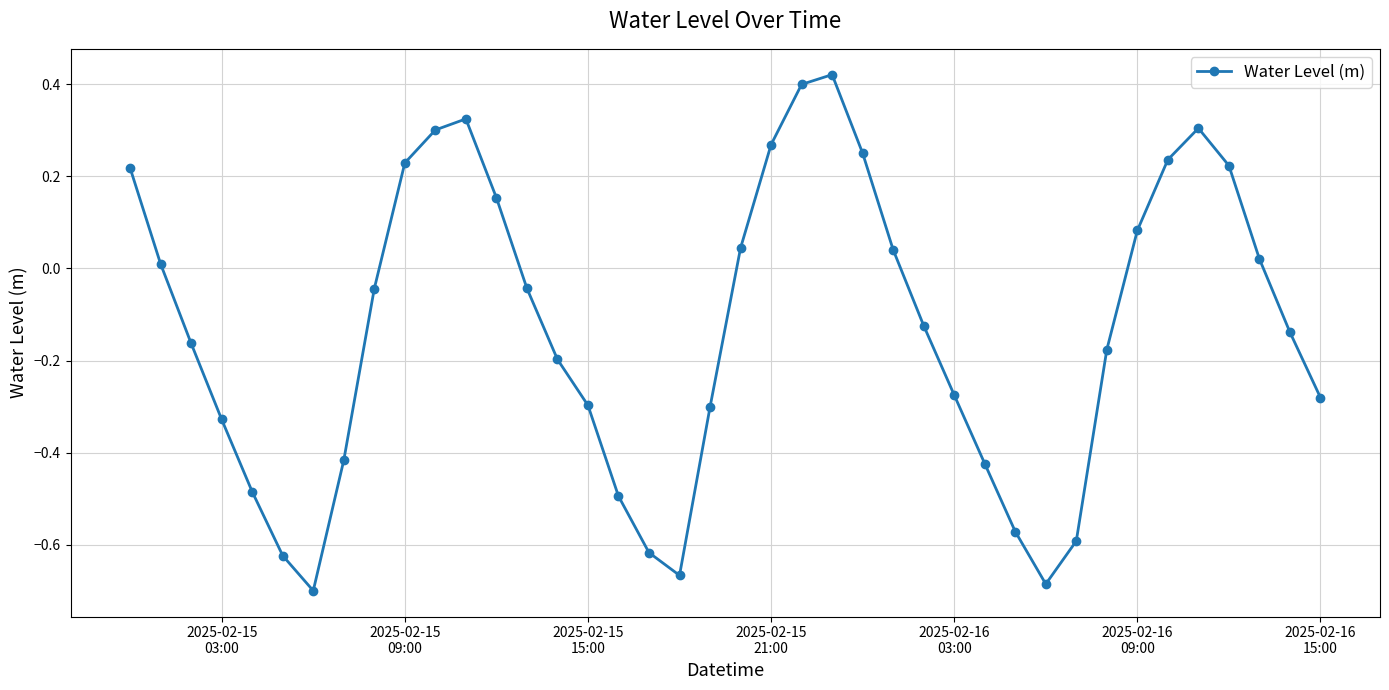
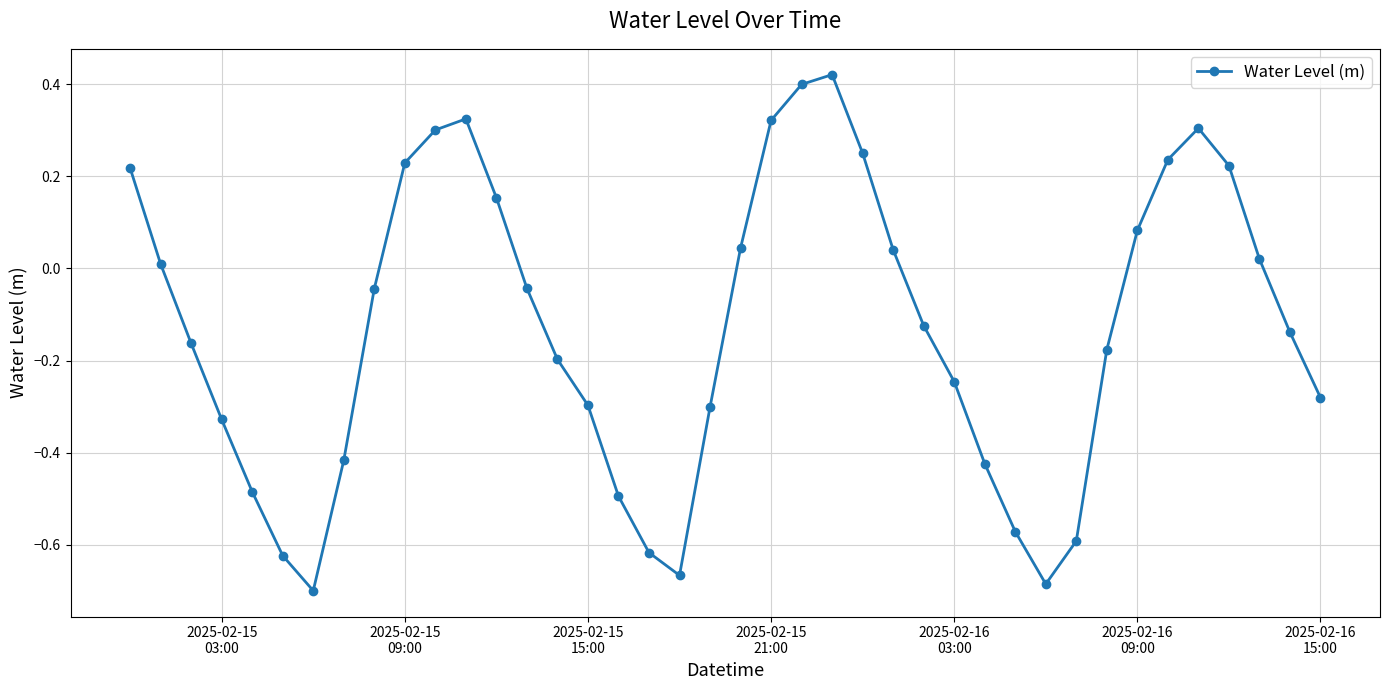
2025-02-15 21:00: 0.27 -> 0.32
2025-02-16 03:00: -0.27 -> -0.25
